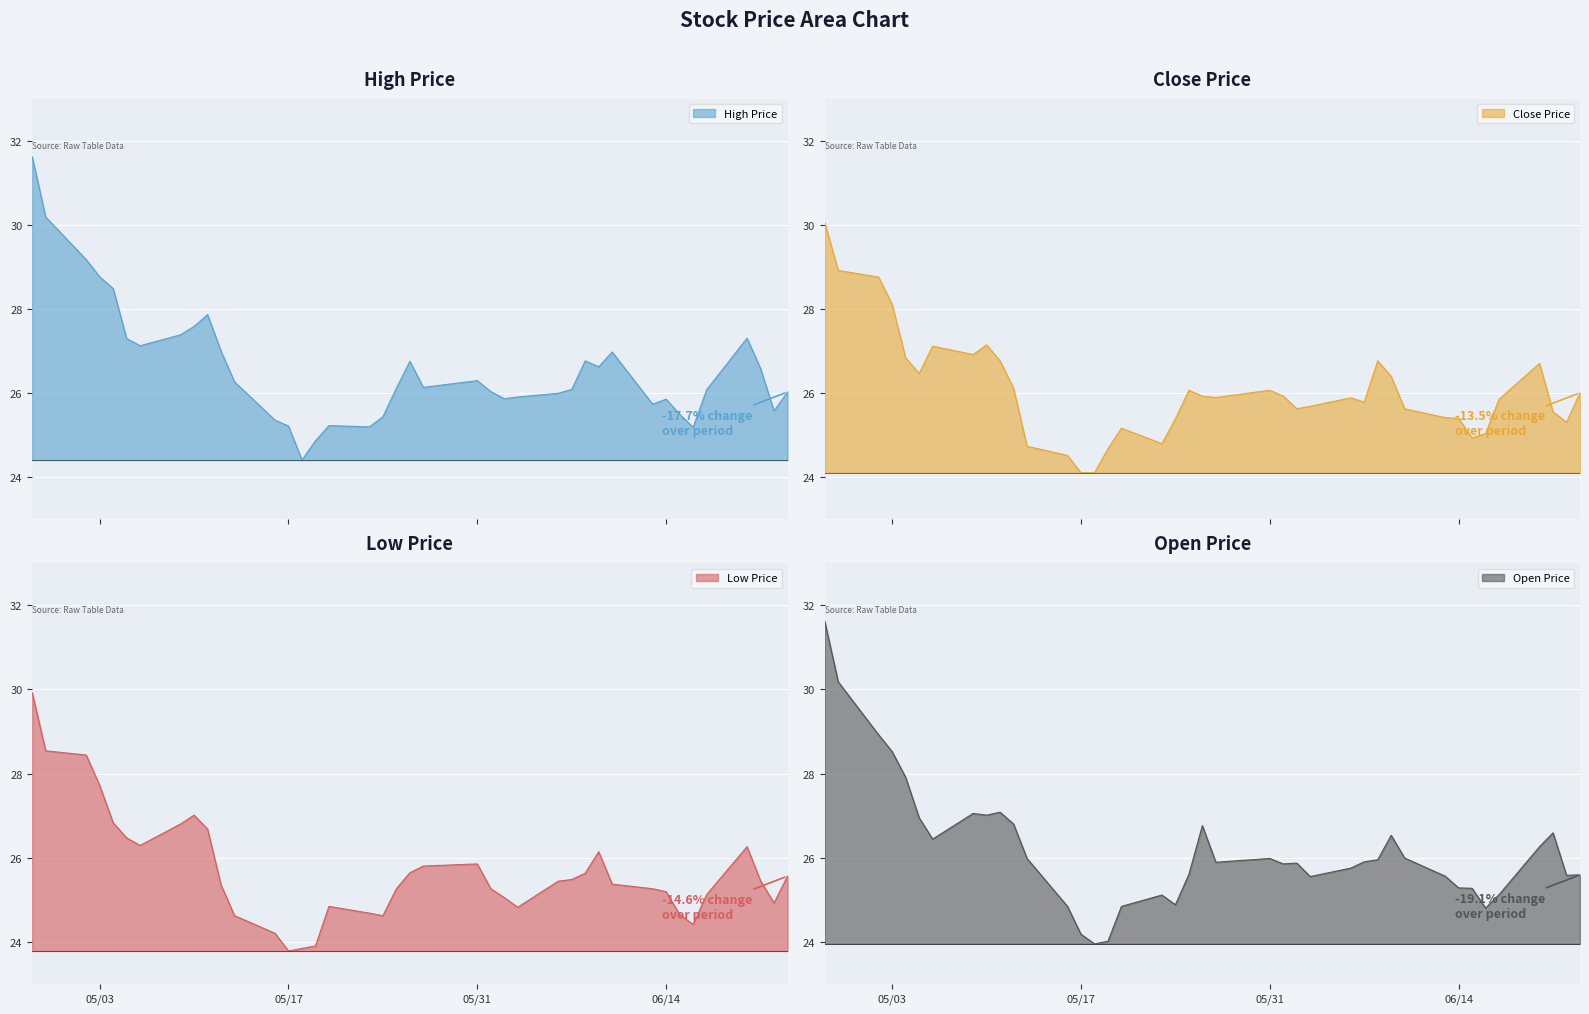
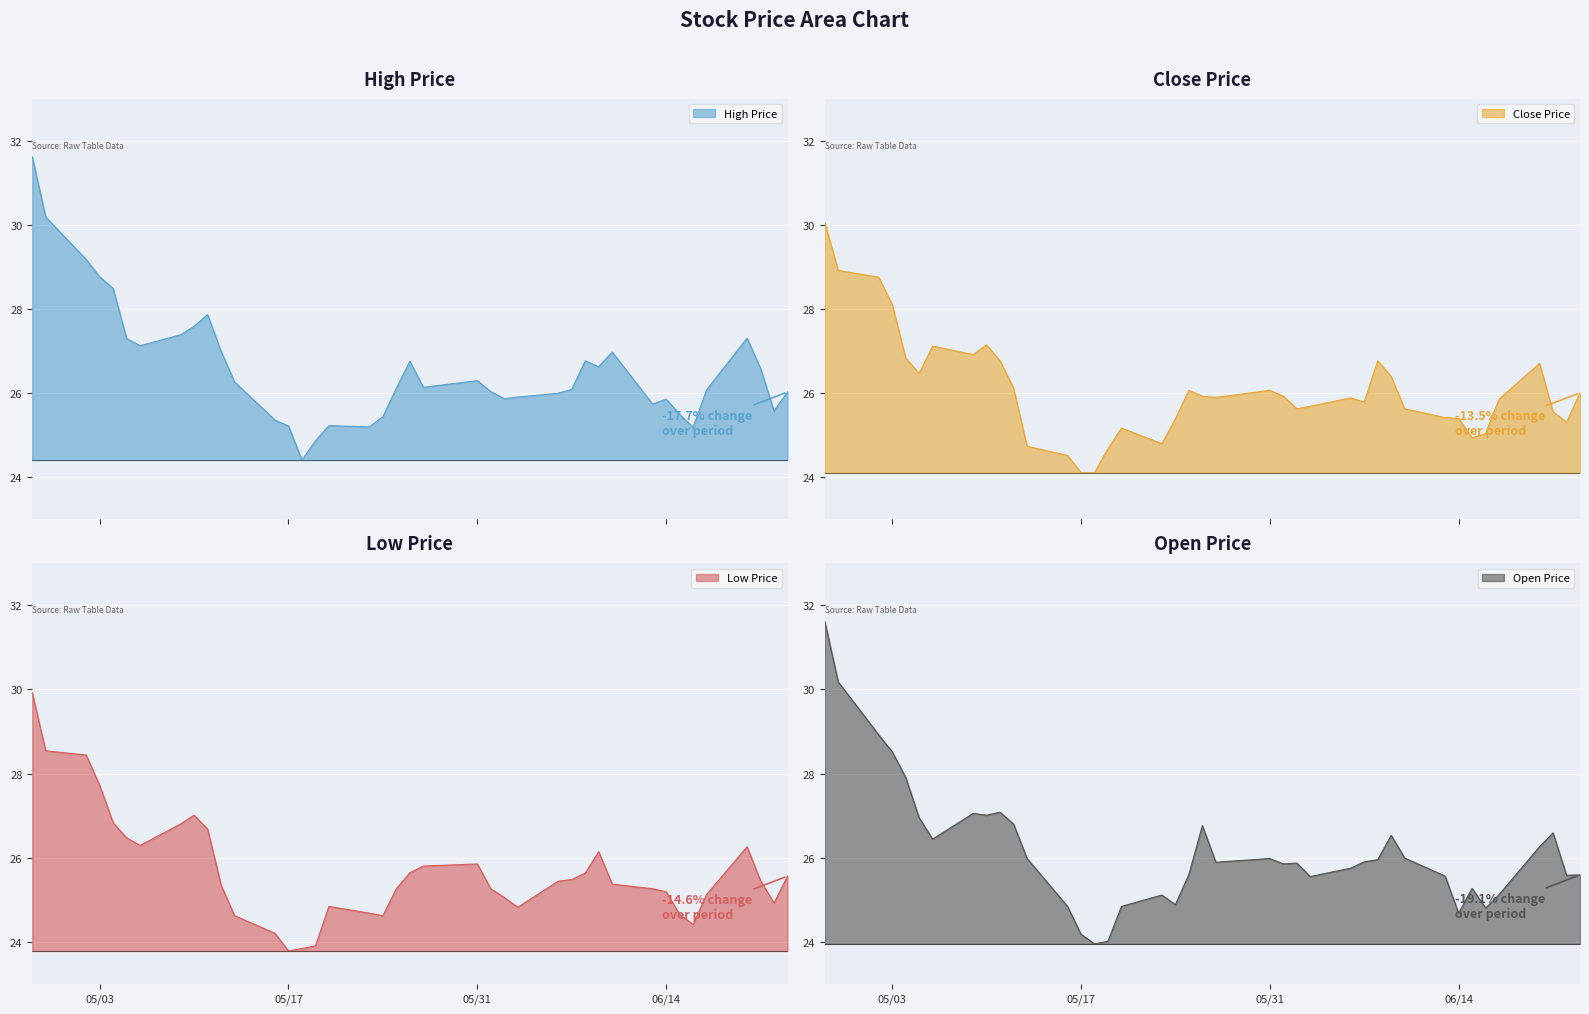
Open Price, 06/14: 25.3 -> 24.7
